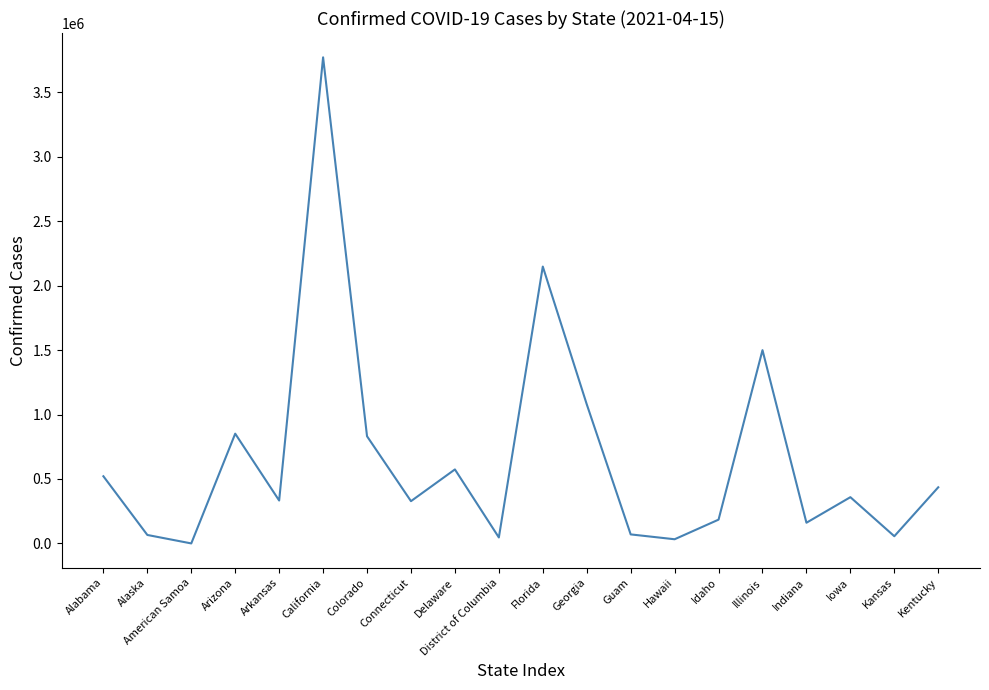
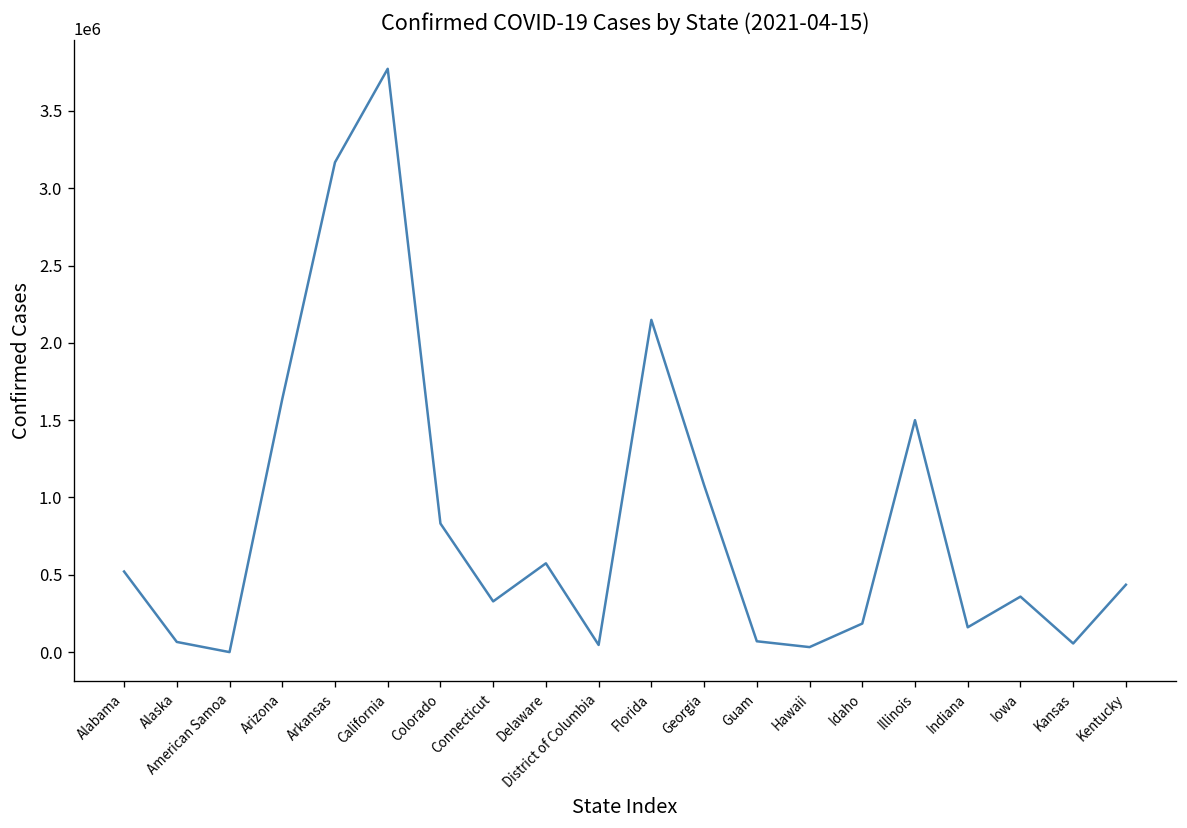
Arizona: 850000 -> 1640000
Arkansas: 330000 -> 3170000
